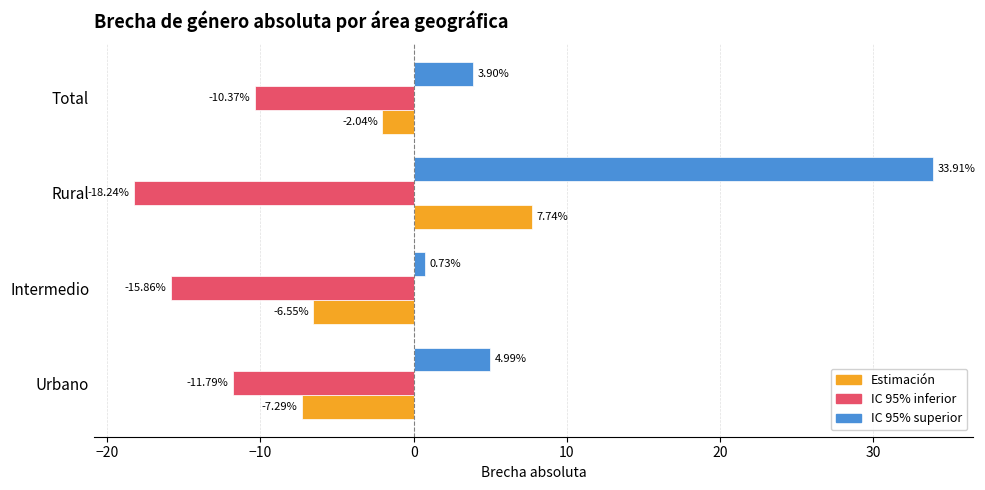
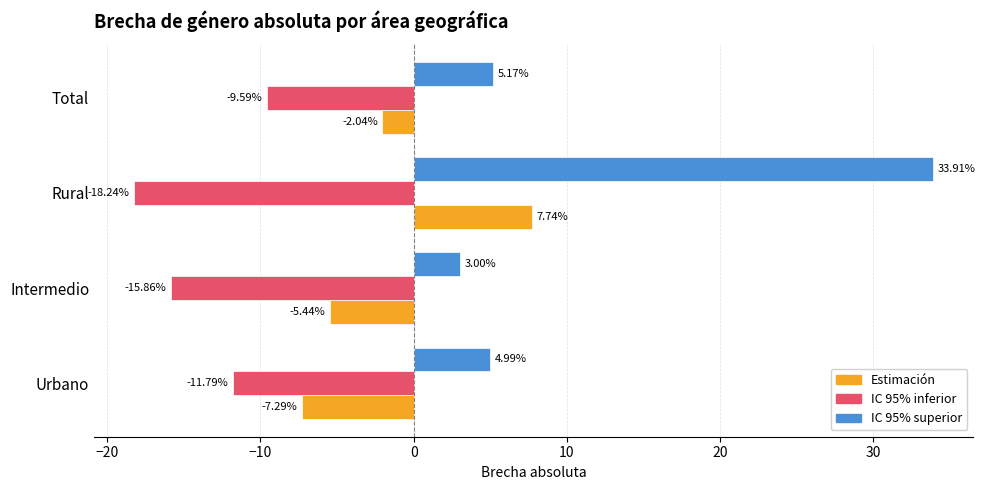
IC 95% superior, Total: 3.90% -> 5.17%
IC 95% inferior, Total: -10.37% -> -9.59%
IC 95% superior, Intermedio: 0.73% -> 3.00%
Estimación, Intermedio: -6.55% -> -5.44%
